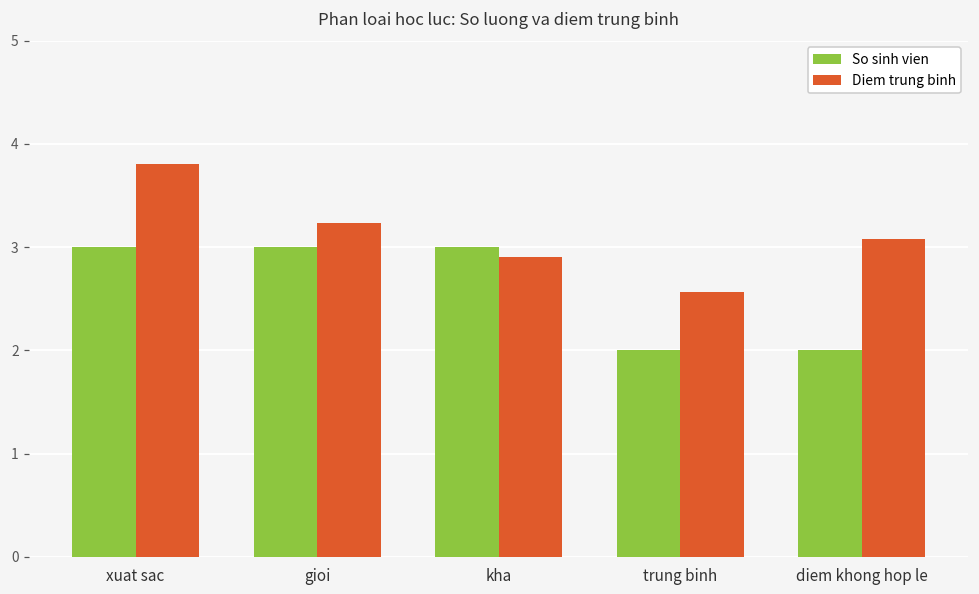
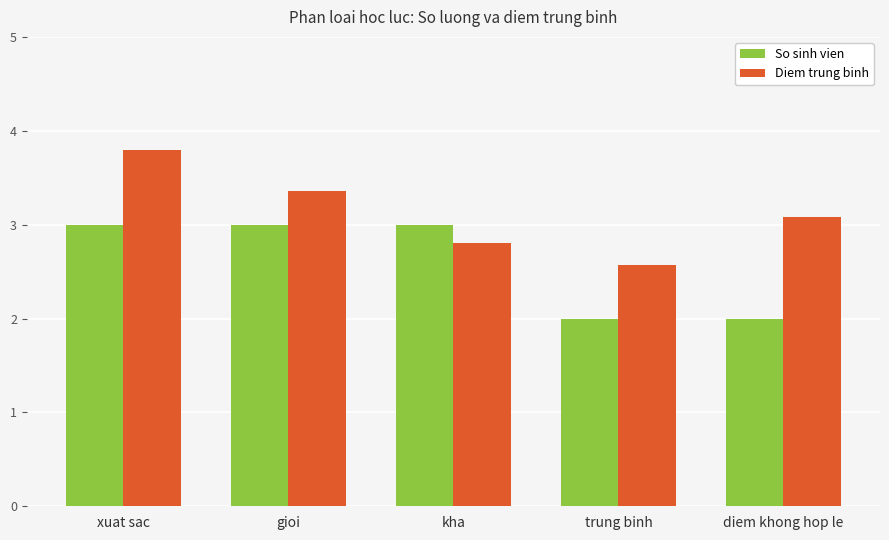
Diem trung binh, gioi: 3.2 -> 3.4
Diem trung binh, kha: 2.9 -> 2.8
